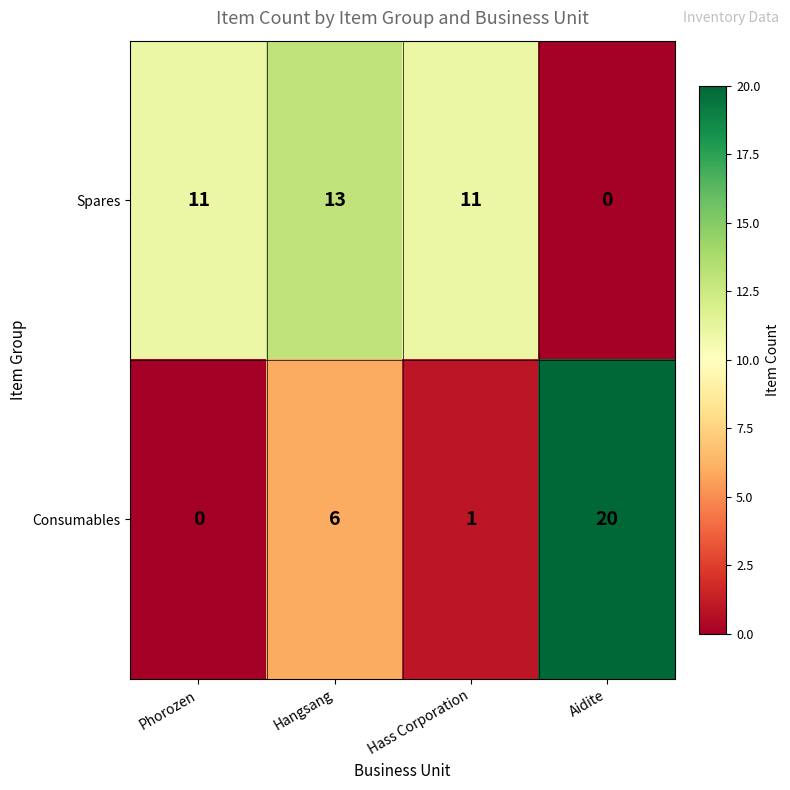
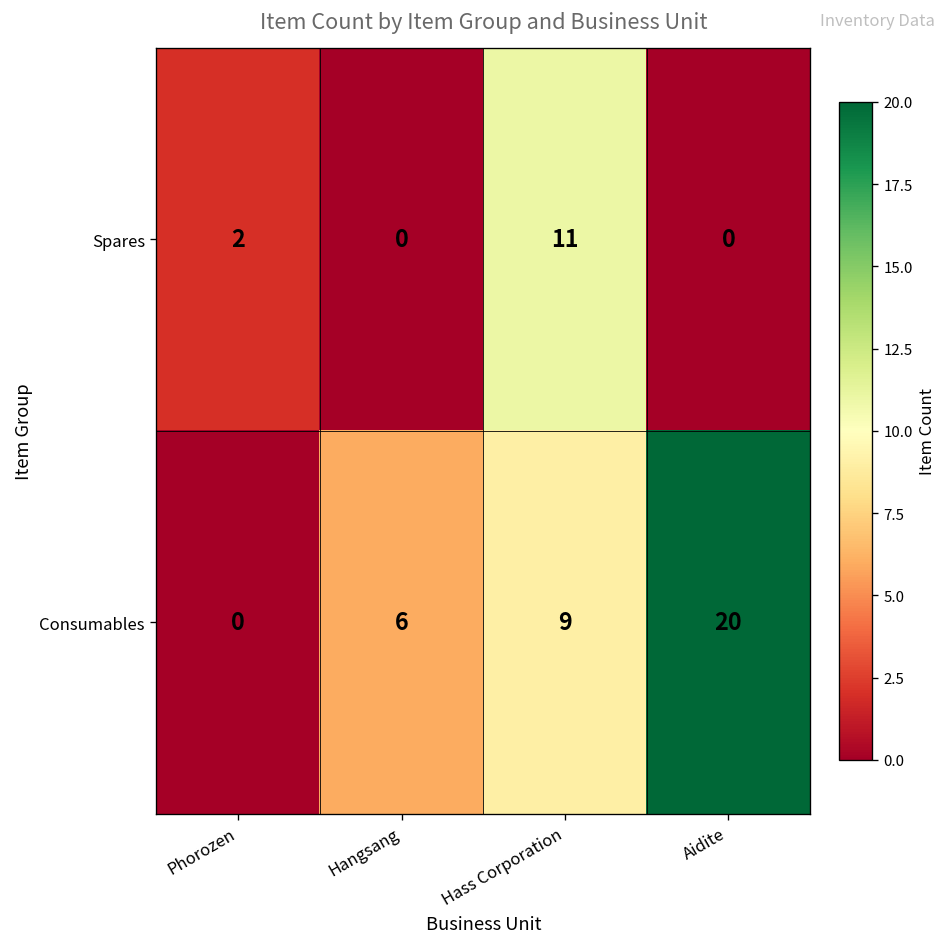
Spares, Phorozen: 11 -> 2
Spares, Hangsang: 13 -> 0
Consumables, Hass Corporation: 1 -> 9
